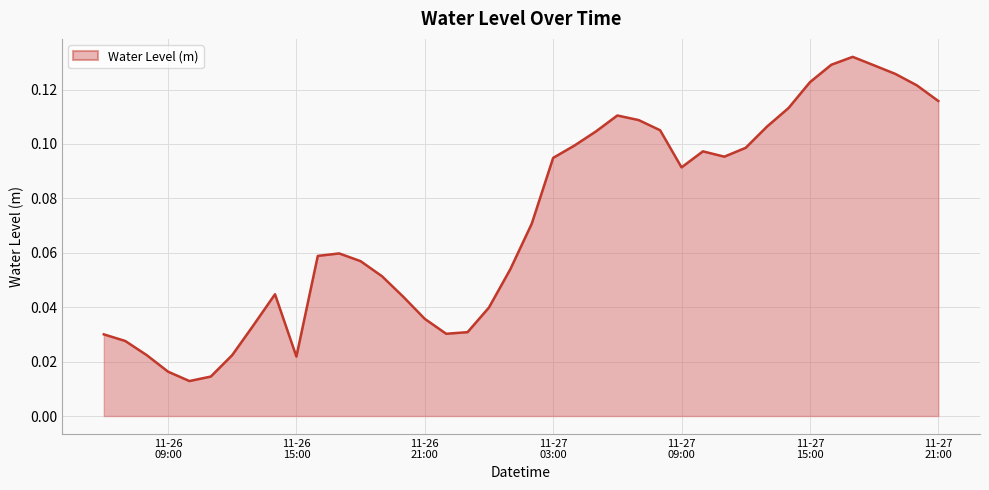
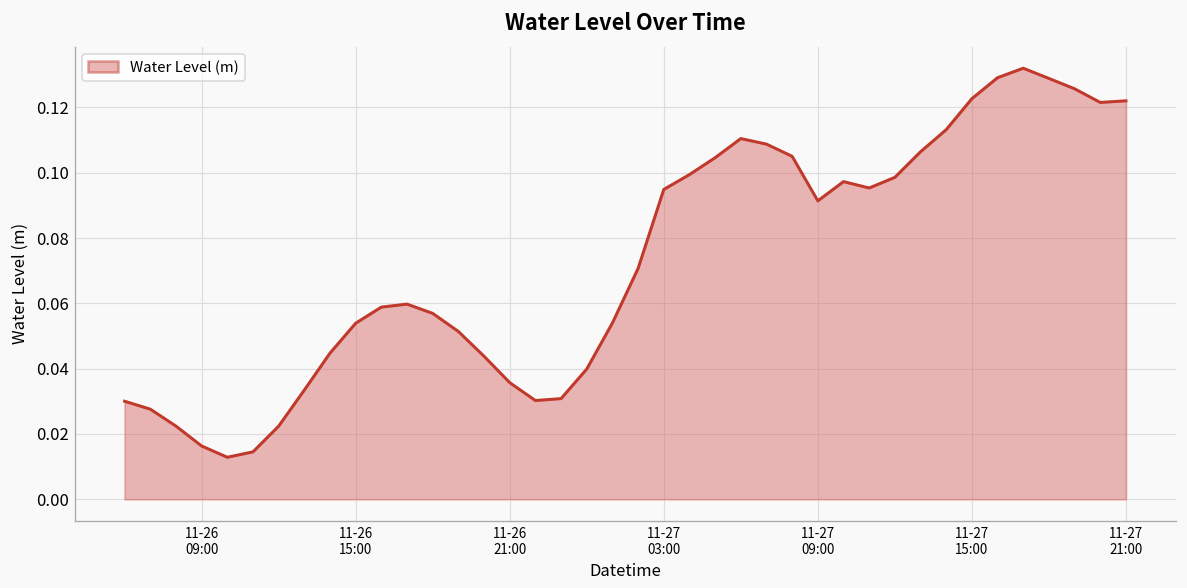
11-26 15:00: 0.022 -> 0.054
11-27 21:00: 0.116 -> 0.122
